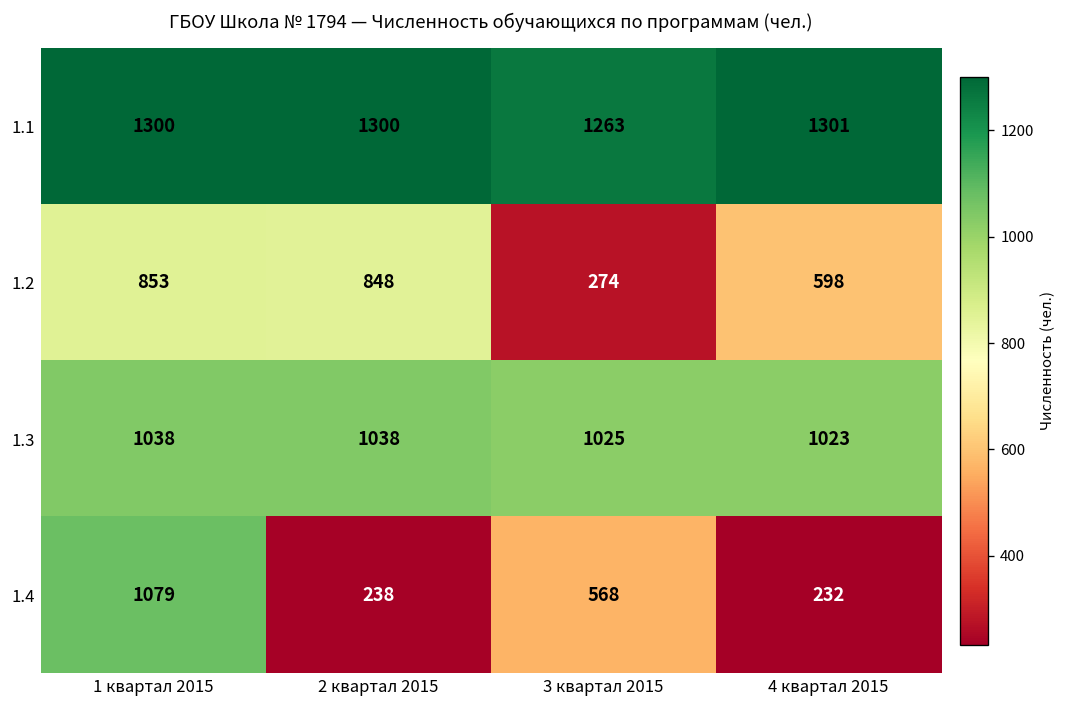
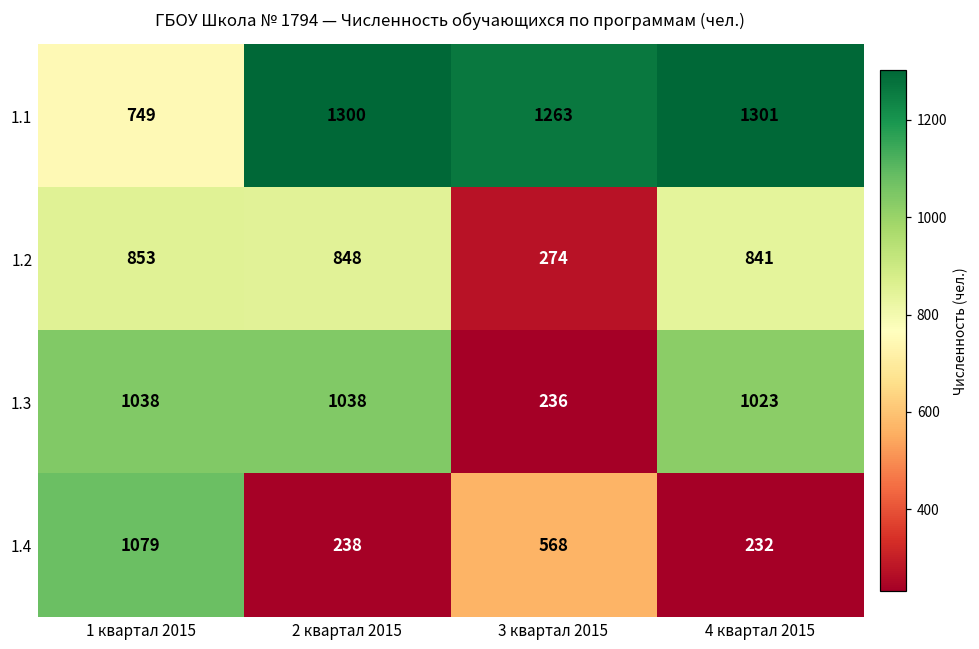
1.1, 1 квартал 2015: 1300 -> 749
1.2, 4 квартал 2015: 598 -> 841
1.3, 3 квартал 2015: 1025 -> 236
